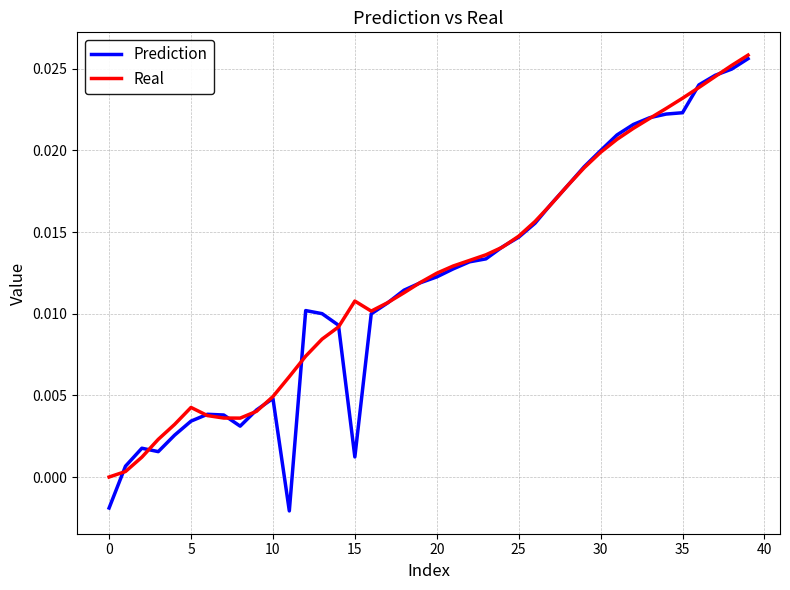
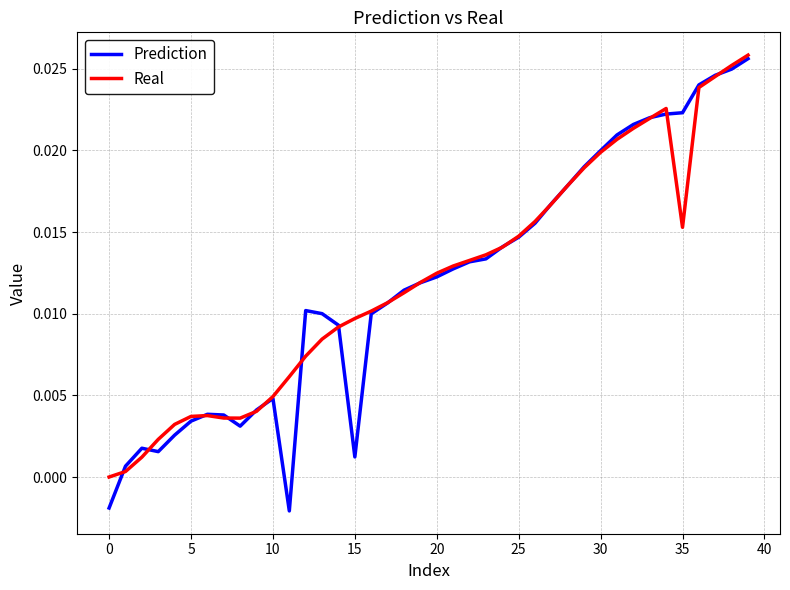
Real, 5: 0.0043 -> 0.0037
Real, 15: 0.0108 -> 0.0097
Real, 35: 0.0232 -> 0.0153
